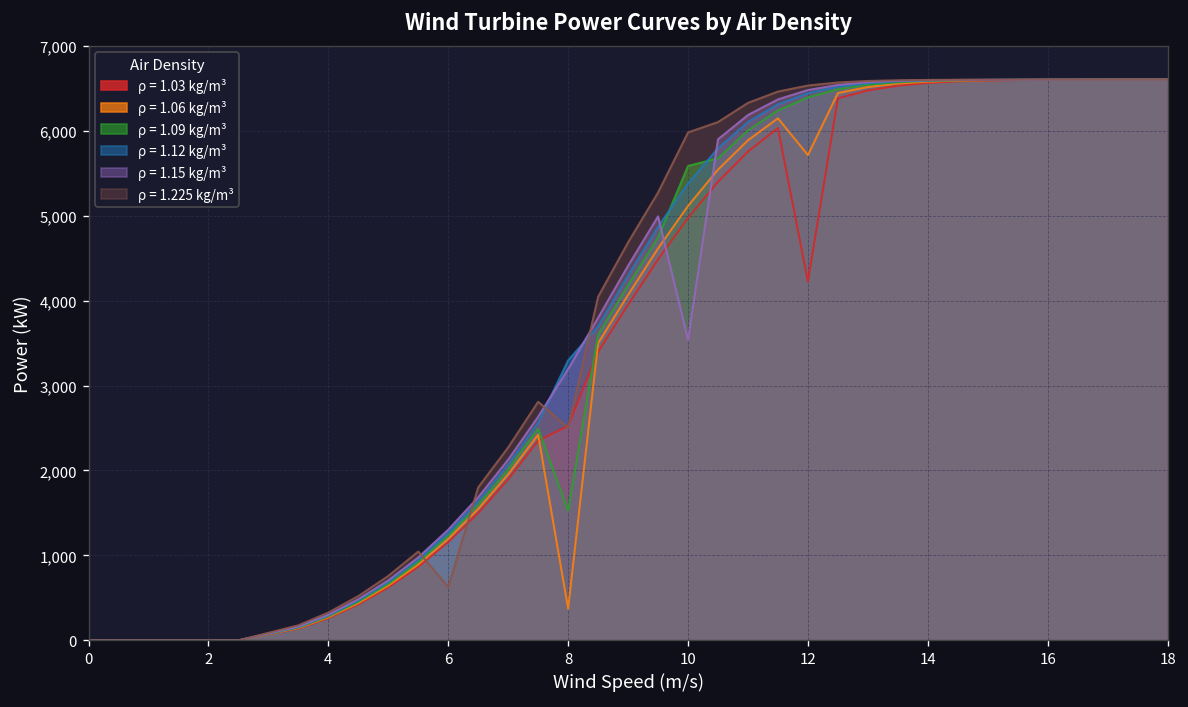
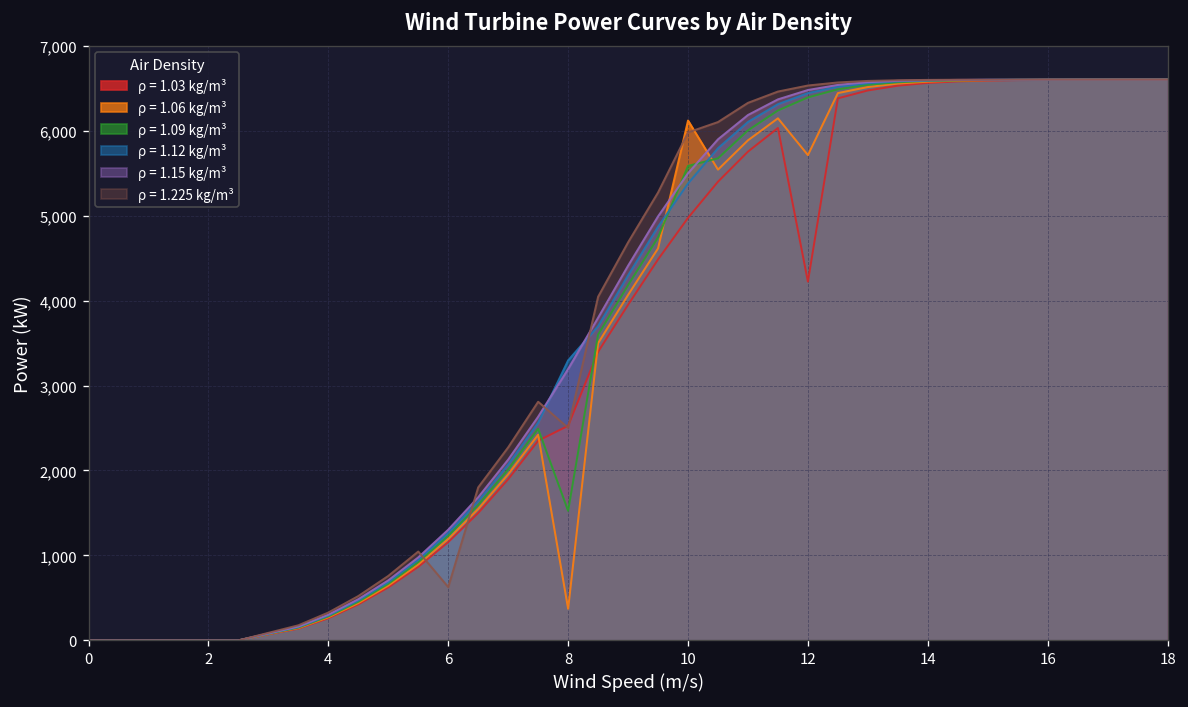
ρ = 1.06 kg/m³, 10: 5,100 -> 6,100
ρ = 1.15 kg/m³, 10: 3,500 -> 5,500
